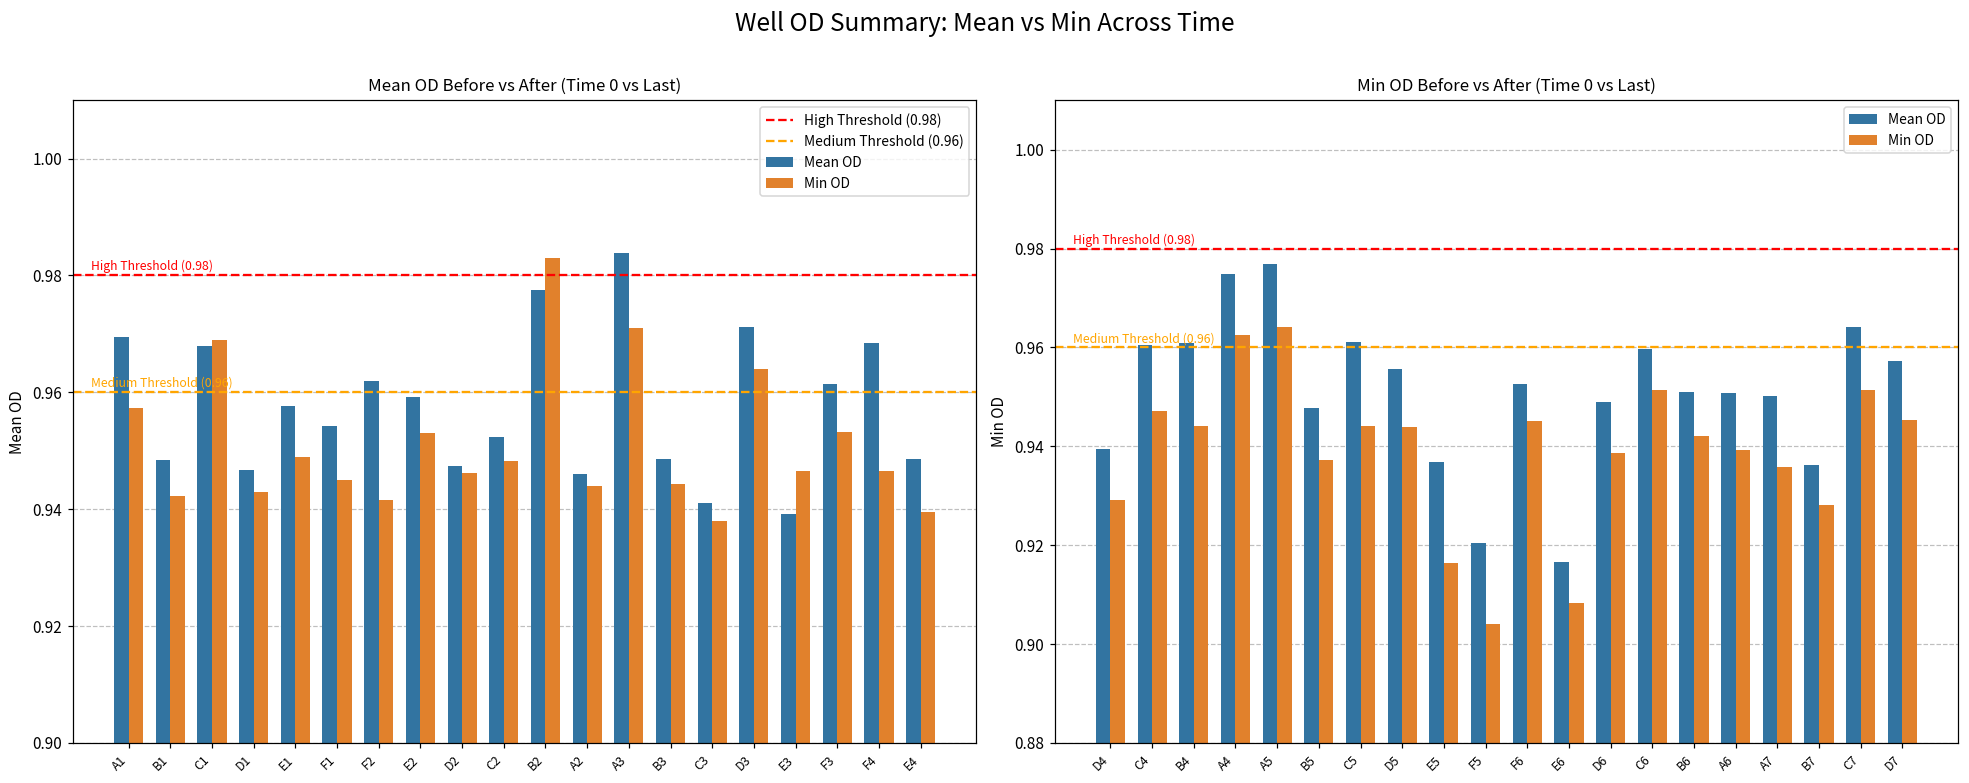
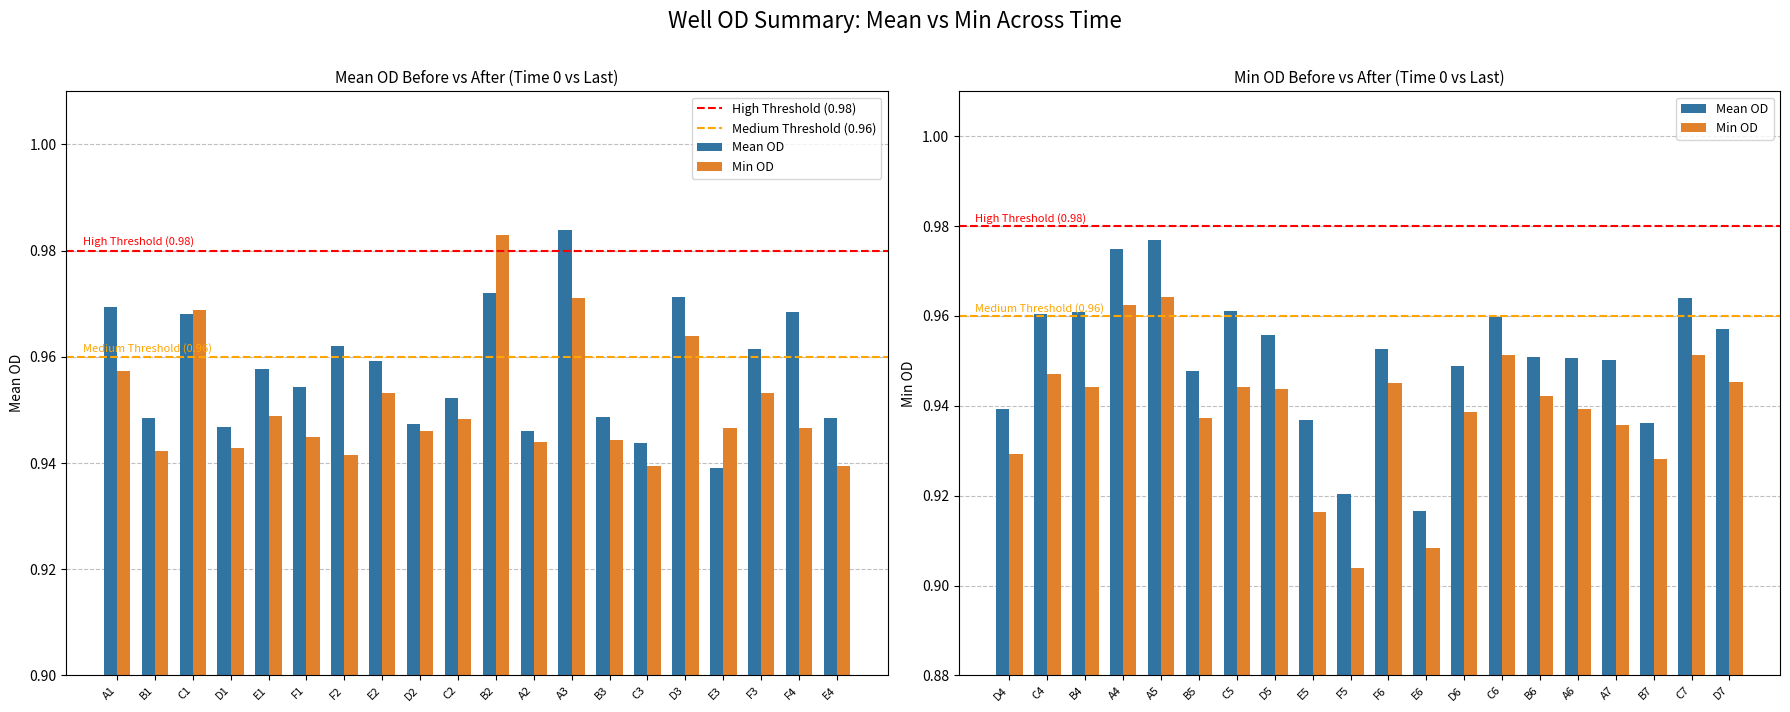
Mean OD Before vs After (Time 0 vs Last), Mean OD, B2: 0.978 -> 0.972
Mean OD Before vs After (Time 0 vs Last), Mean OD, C3: 0.941 -> 0.944
Mean OD Before vs After (Time 0 vs Last), Min OD, C3: 0.938 -> 0.940
